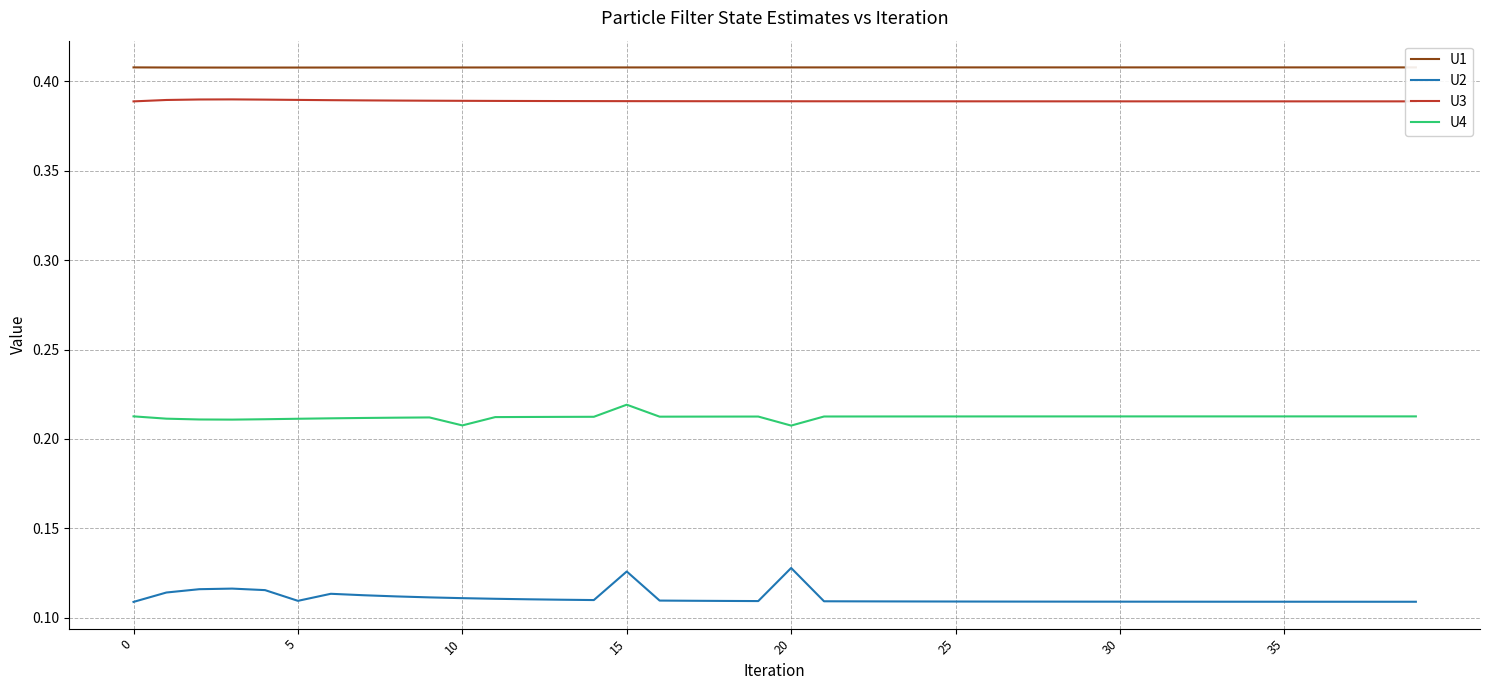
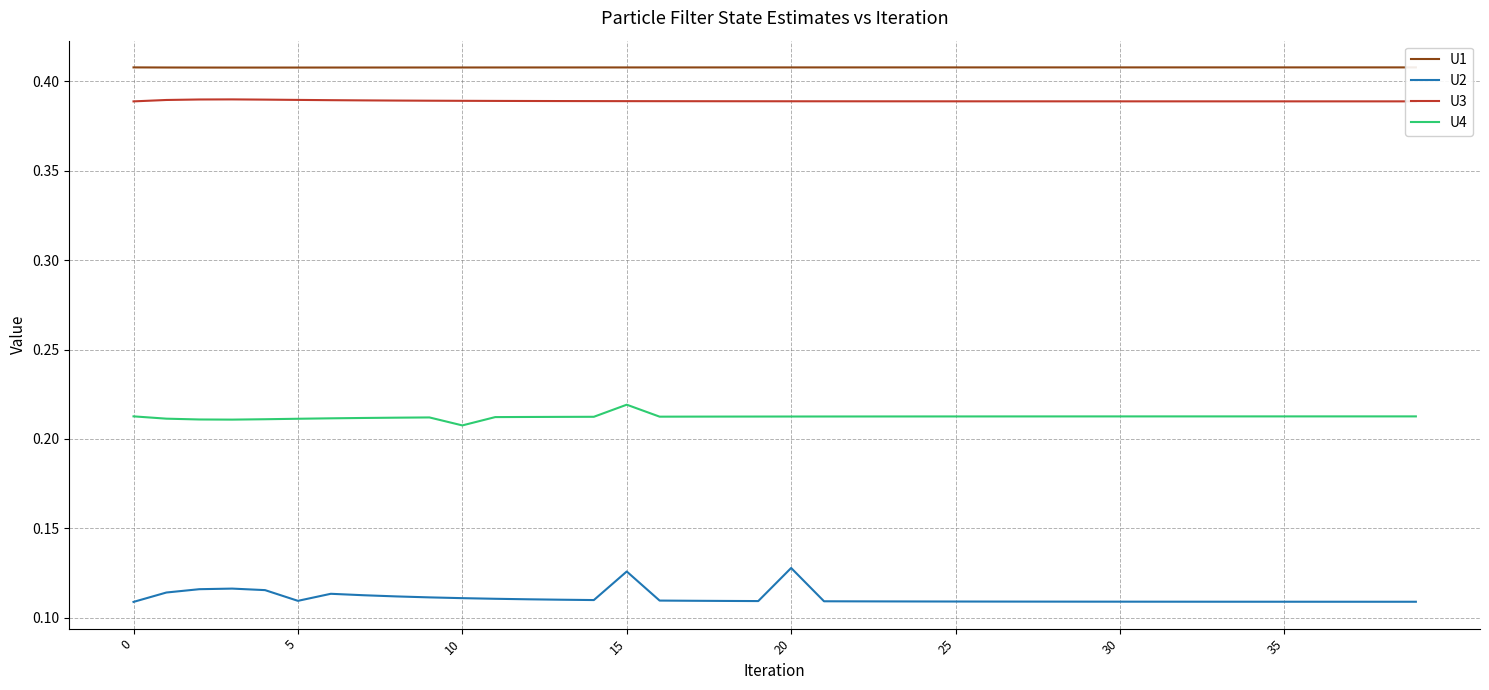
U4, 20: 0.207 -> 0.213
